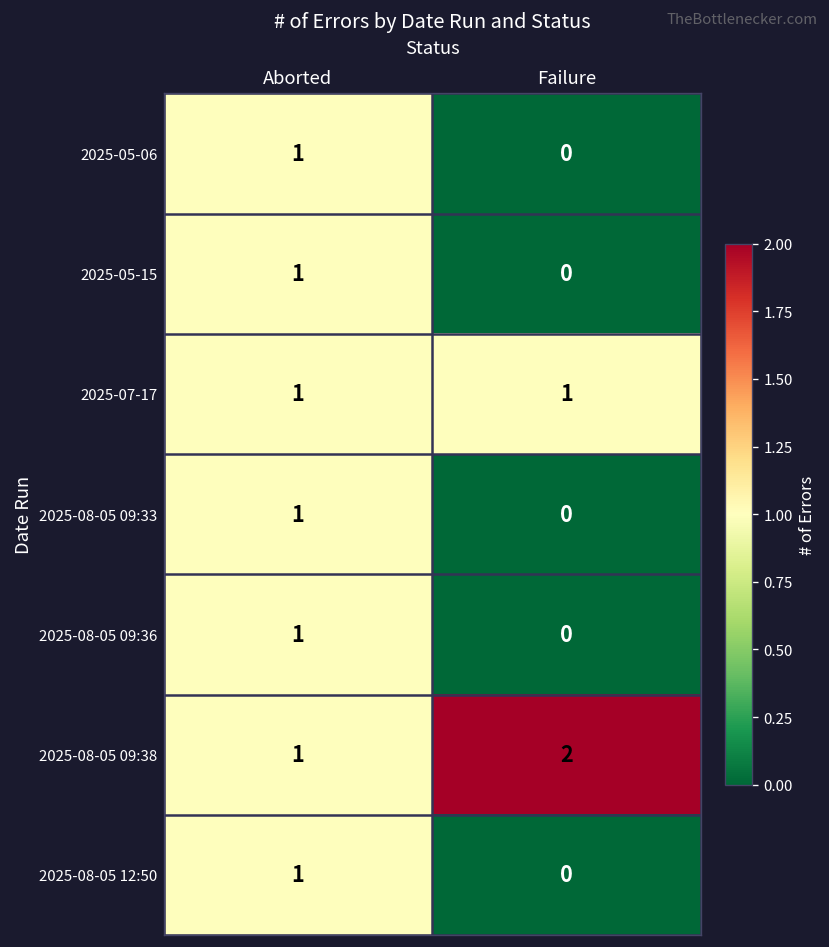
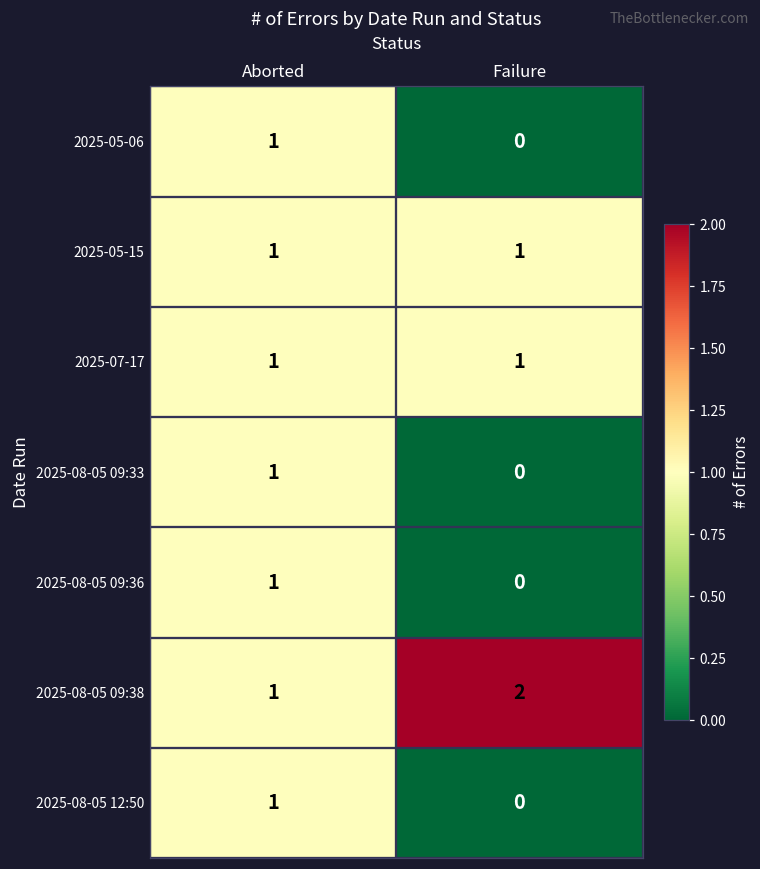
2025-05-15, Failure: 0 -> 1
